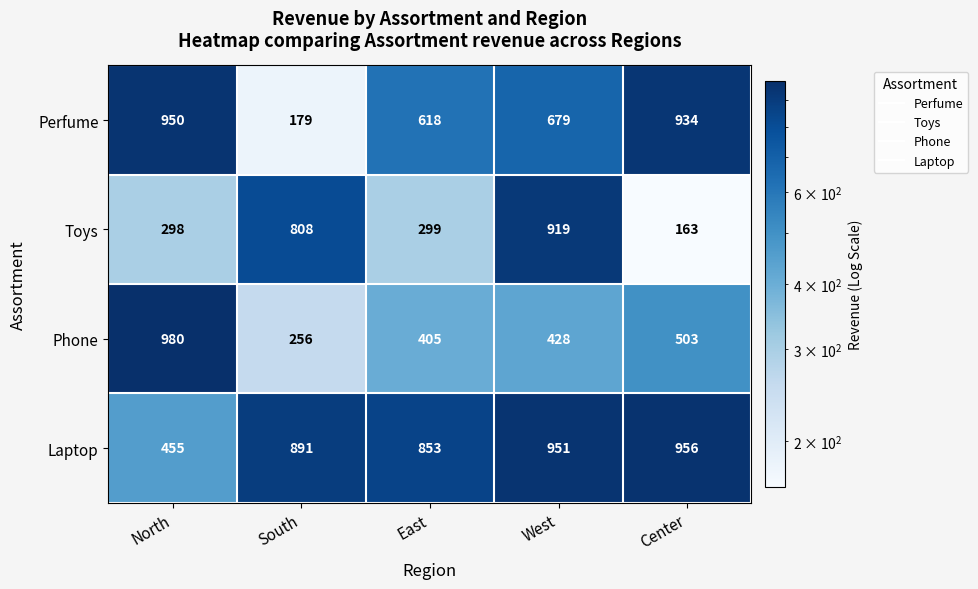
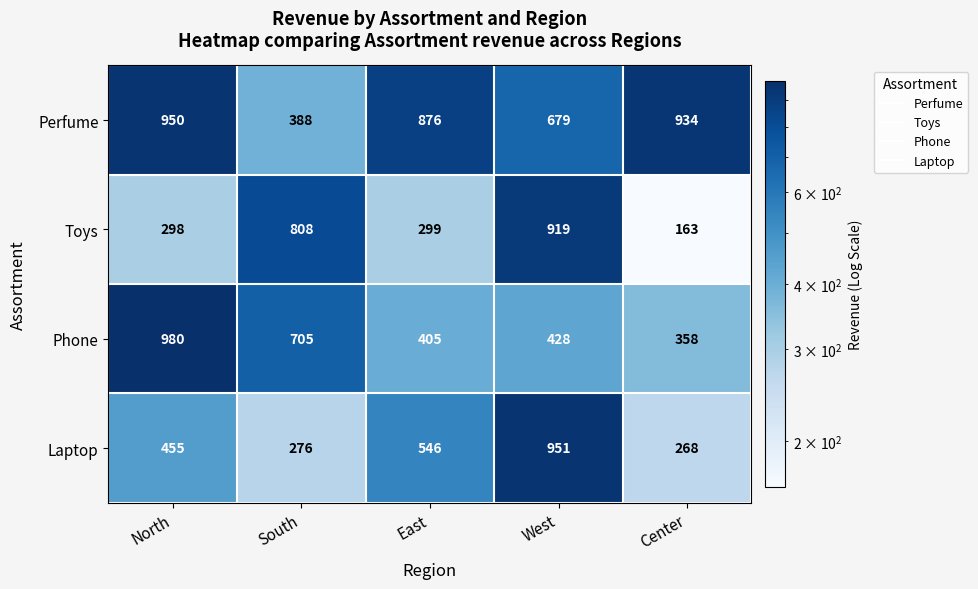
Perfume, South: 179 -> 388
Perfume, East: 618 -> 876
Phone, South: 256 -> 705
Phone, Center: 503 -> 358
Laptop, South: 891 -> 276
Laptop, East: 853 -> 546
Laptop, Center: 956 -> 268
